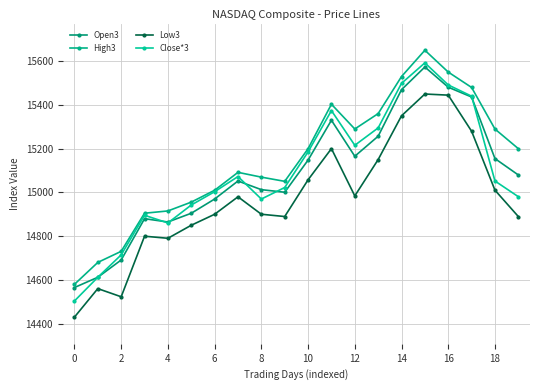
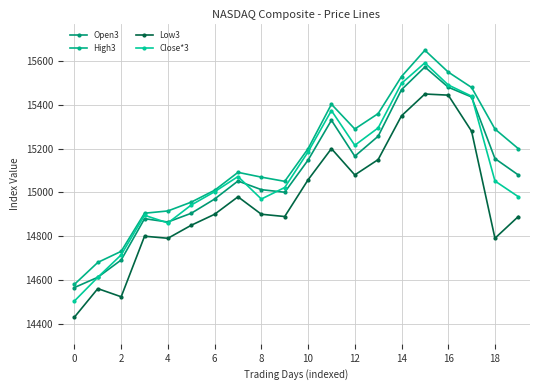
Low3, 12: 14980 -> 15080
Low3, 18: 15010 -> 14790
